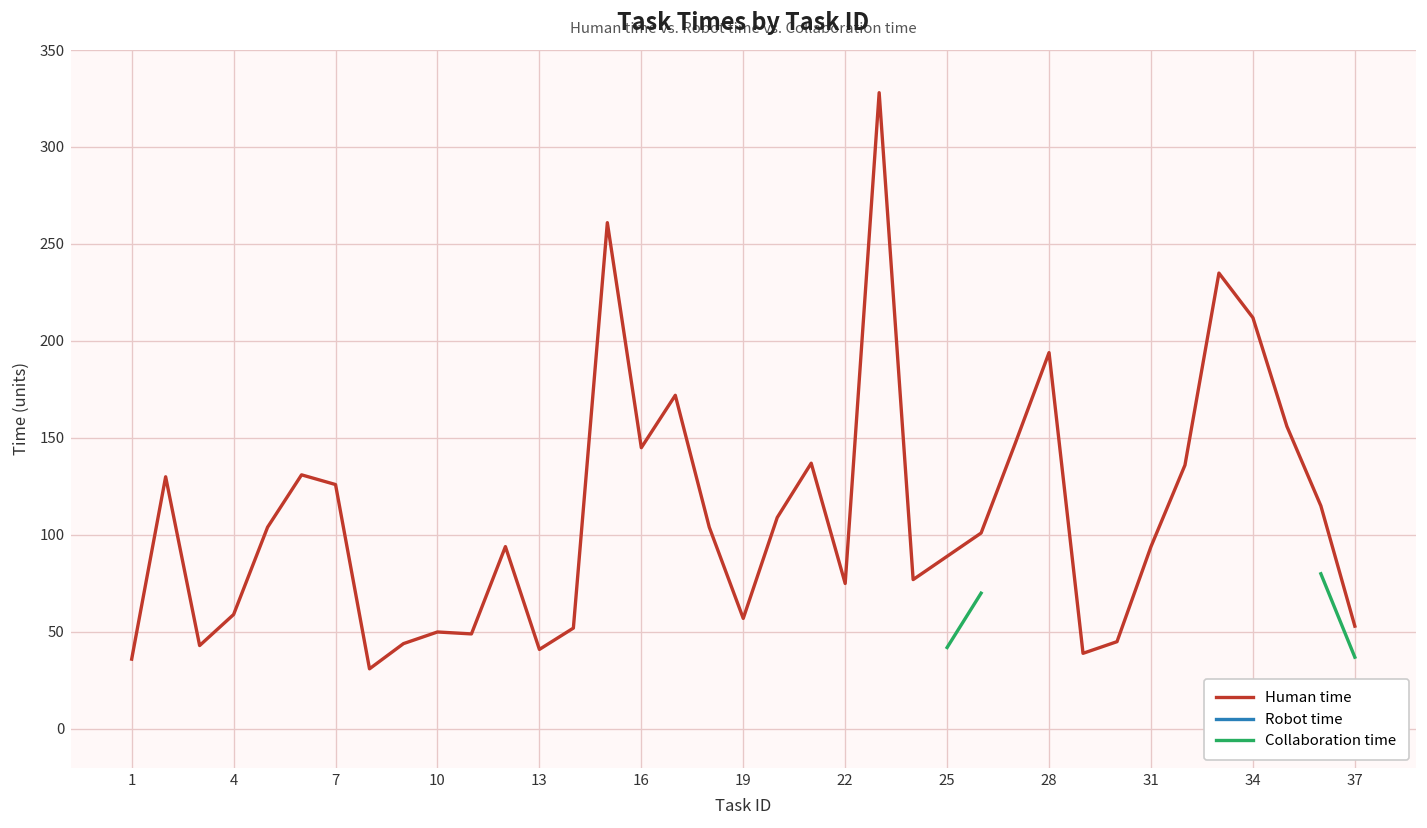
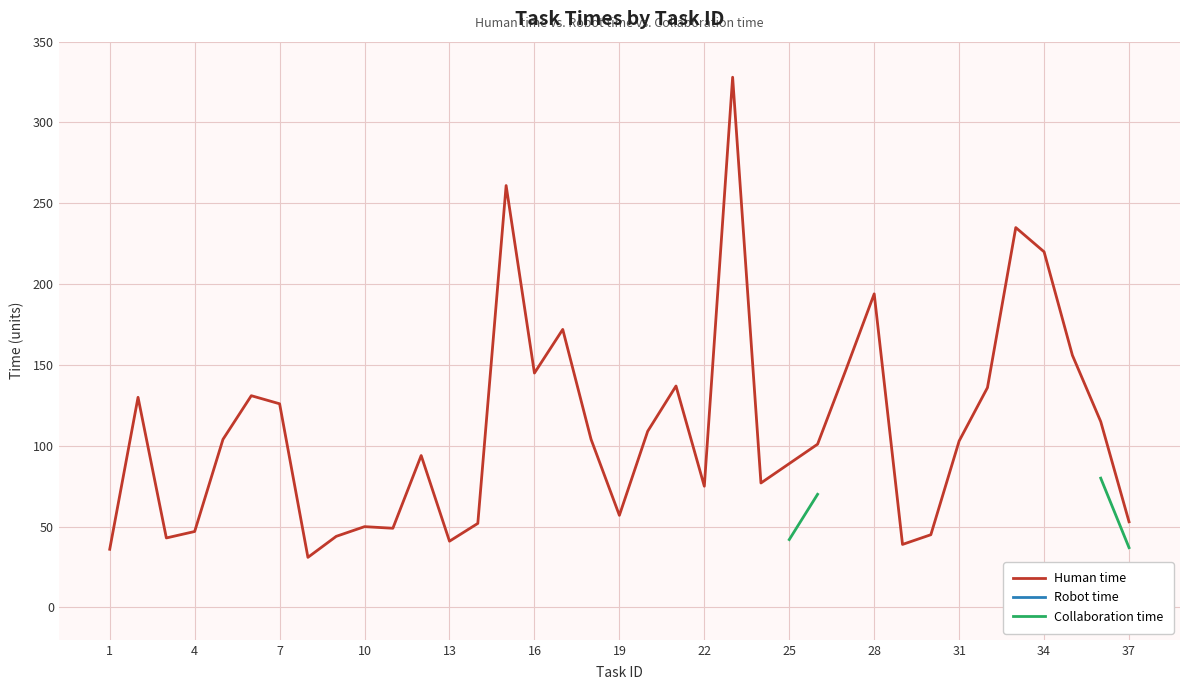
Human time, 4: 59 -> 47
Human time, 31: 94 -> 103
Human time, 34: 212 -> 220
